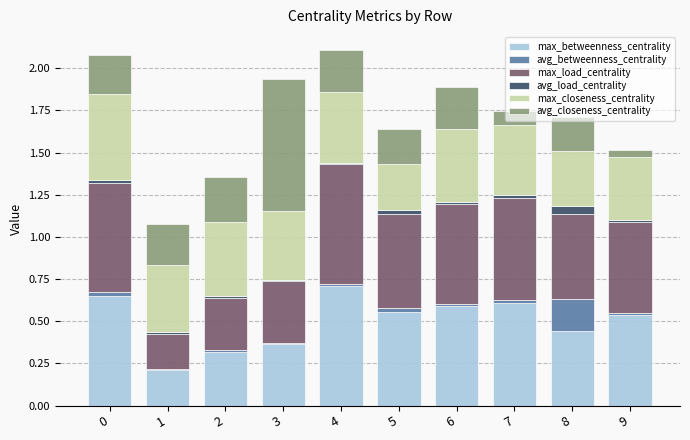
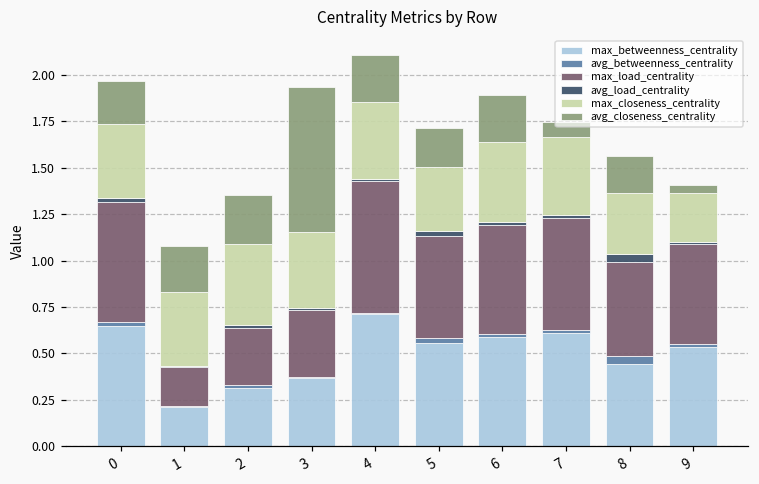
max_closeness_centrality, 0: 0.51 -> 0.40
max_closeness_centrality, 5: 0.27 -> 0.34
avg_betweenness_centrality, 8: 0.19 -> 0.04
max_closeness_centrality, 9: 0.37 -> 0.26
